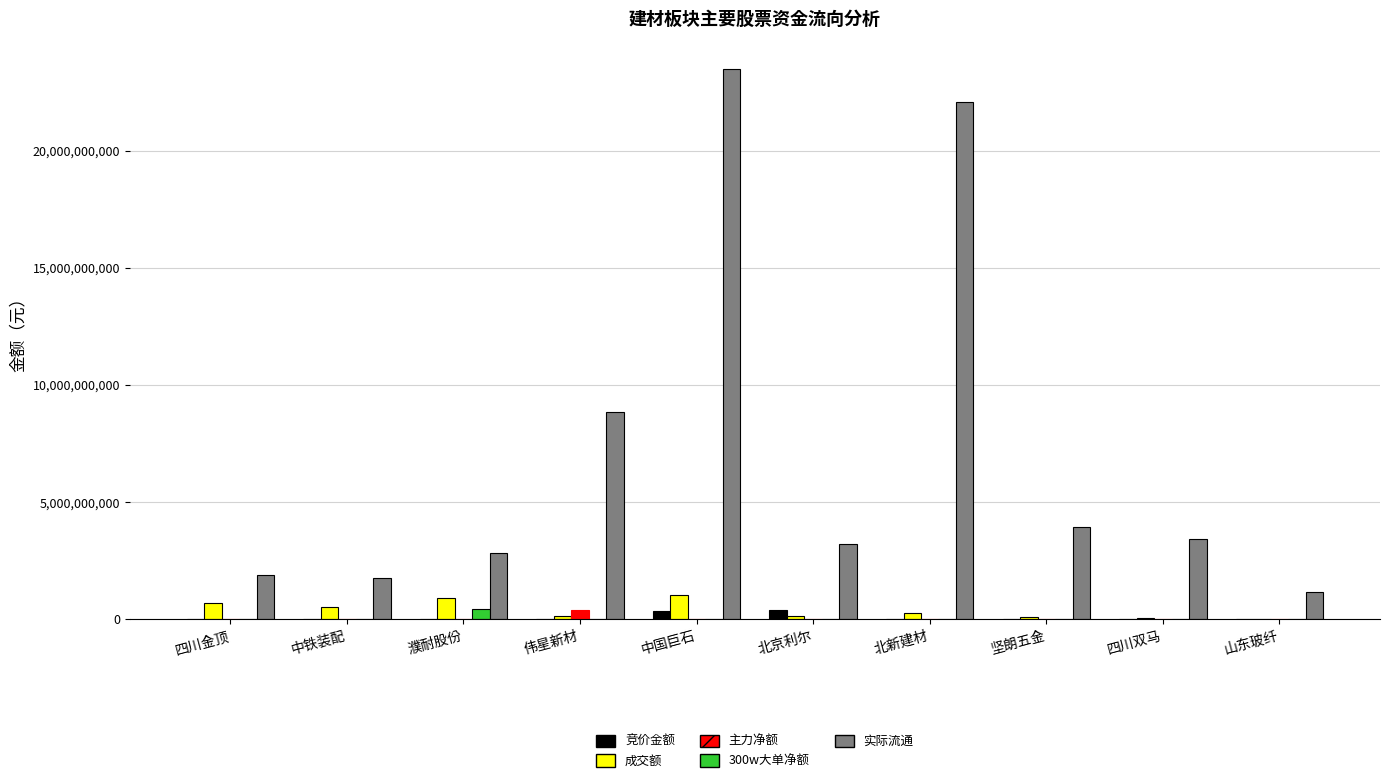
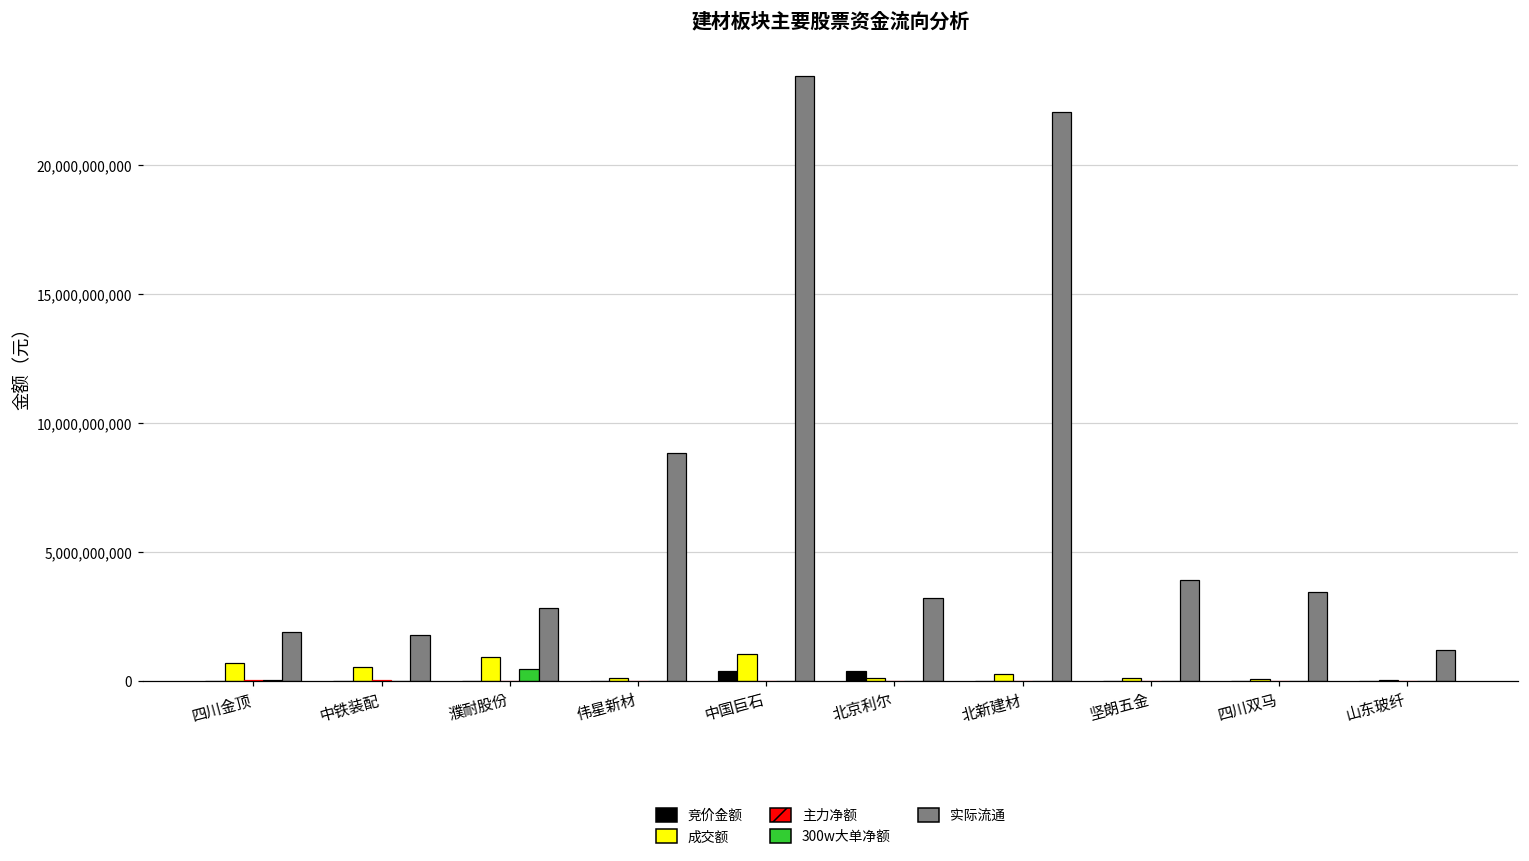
主力净额, 伟星新材: 400,000,000 -> 0
